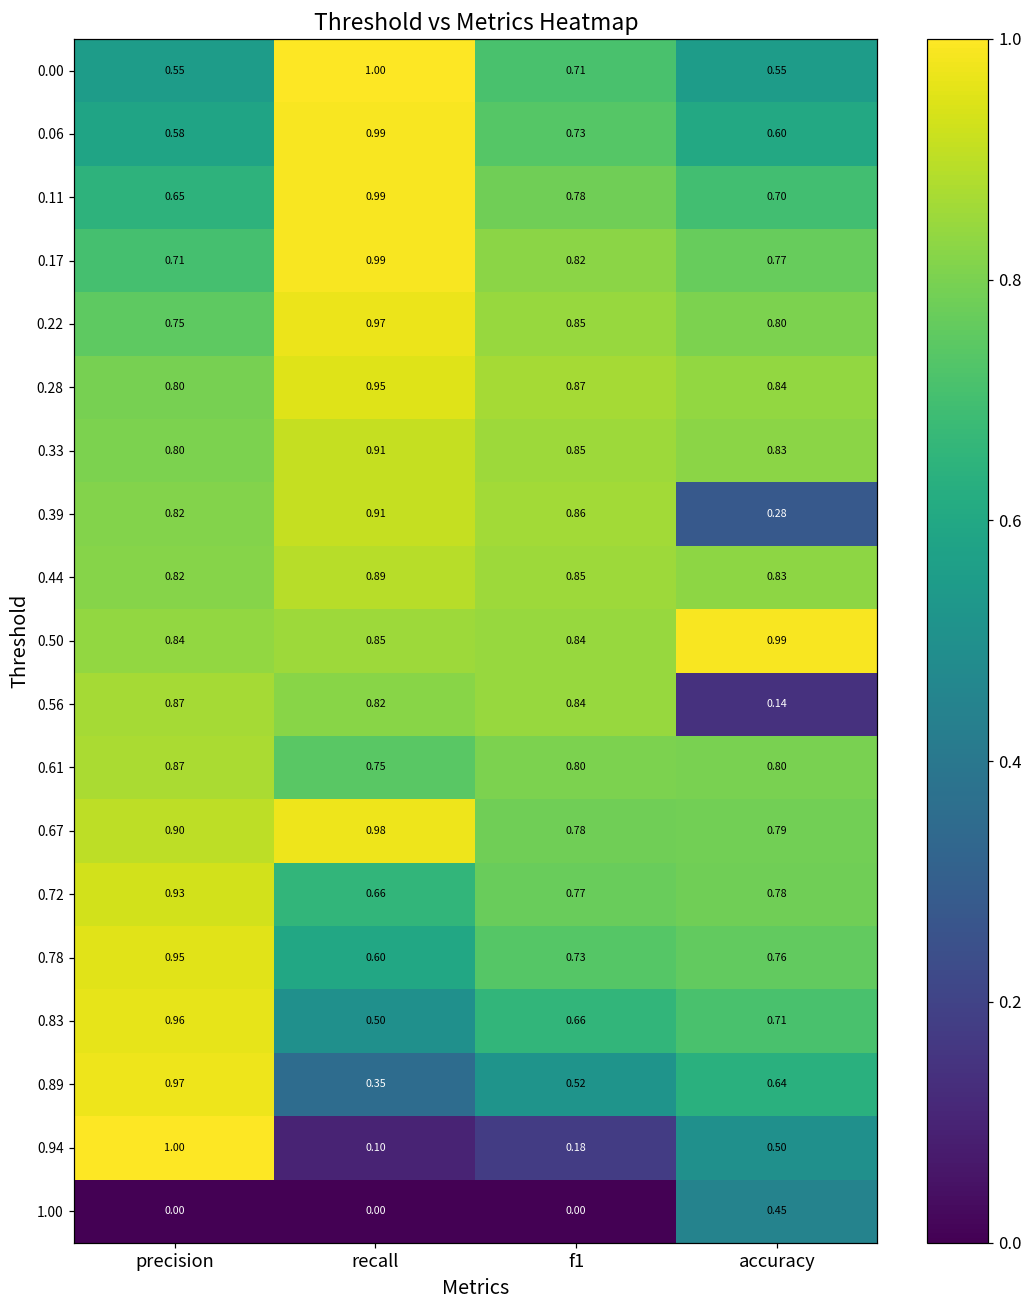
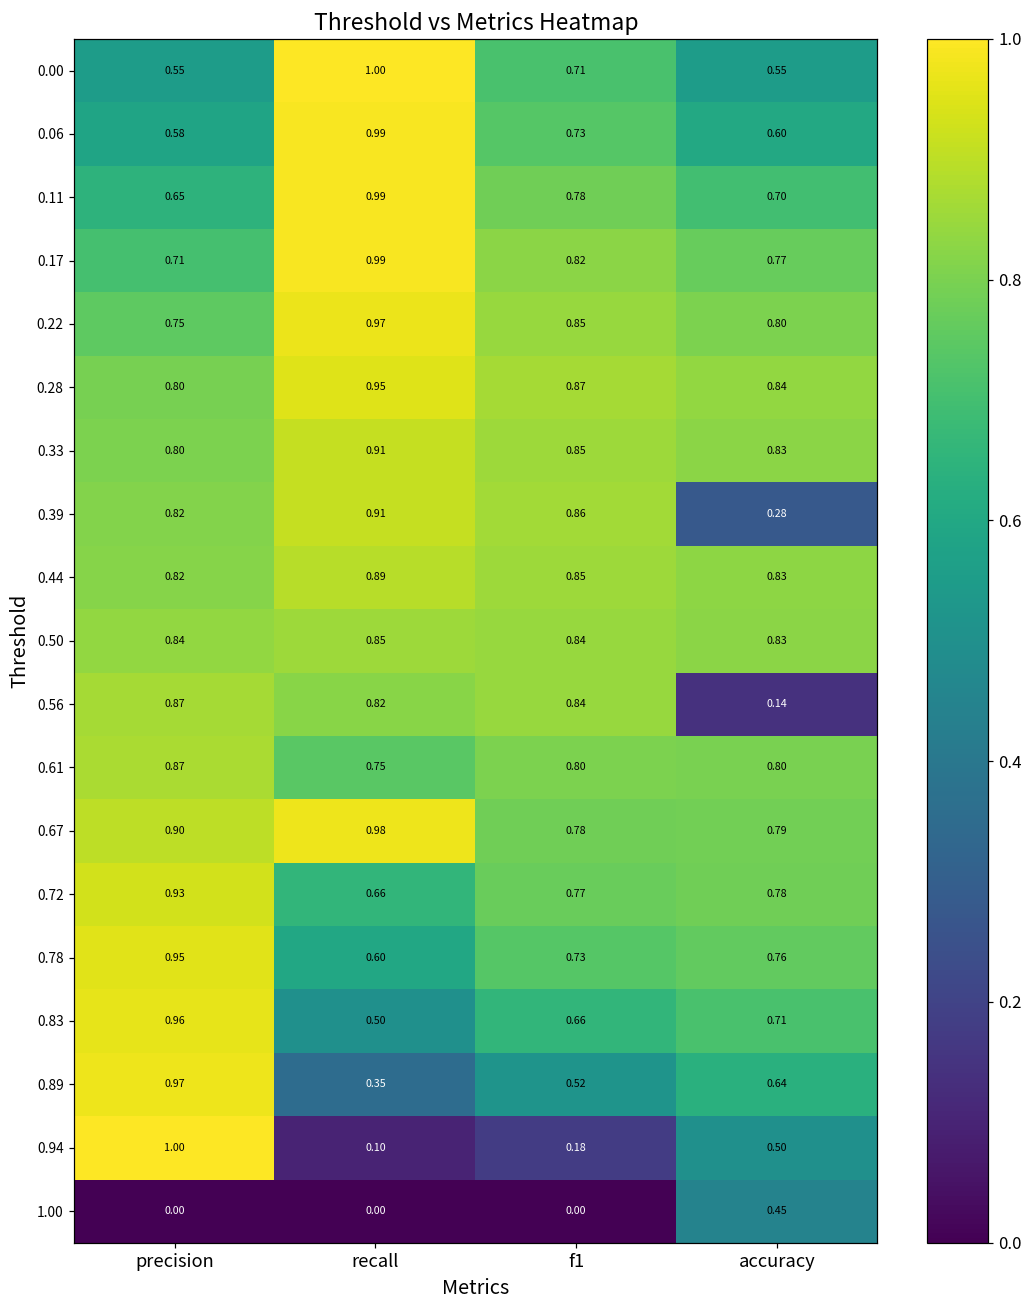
0.50, accuracy: 0.99 -> 0.83
